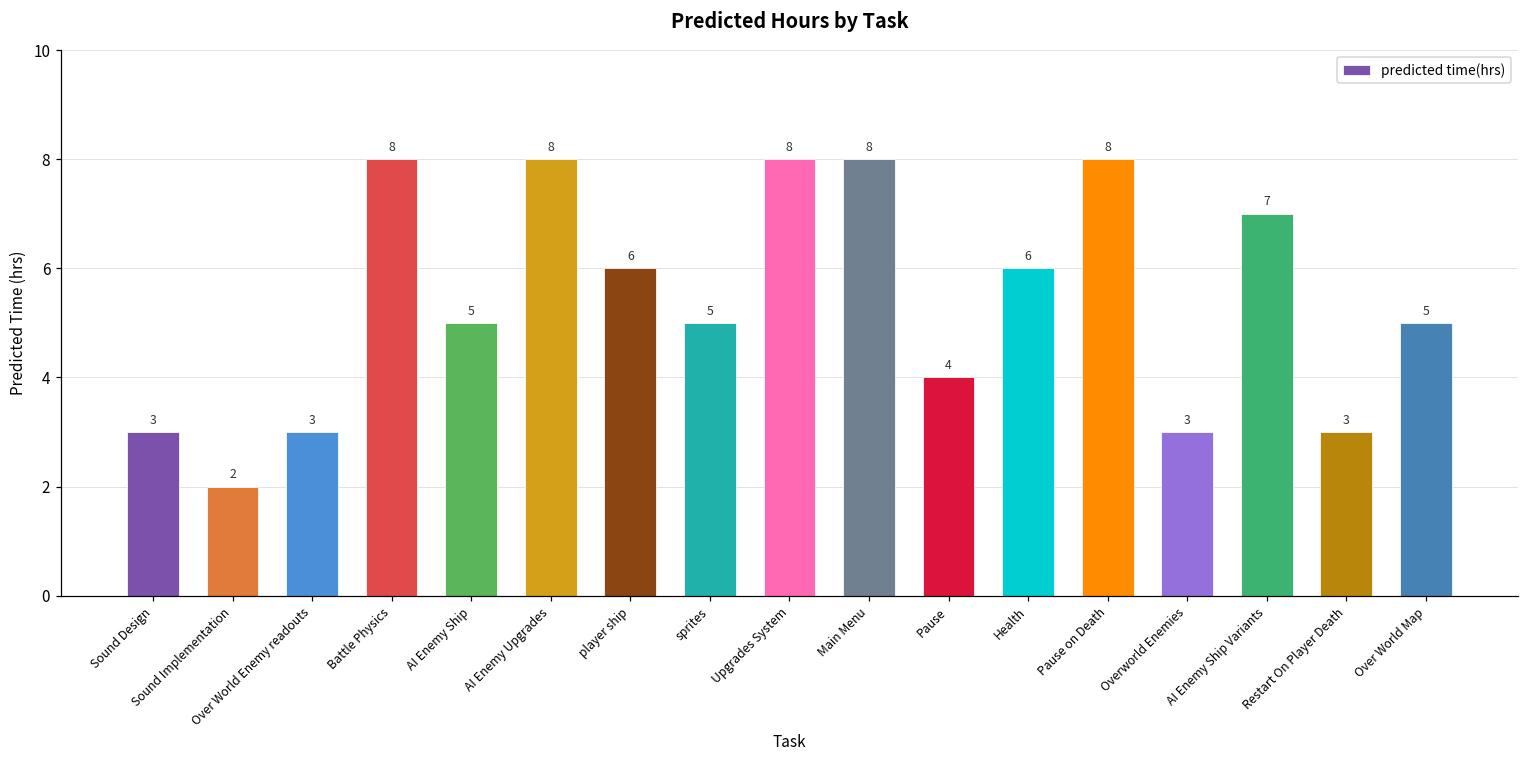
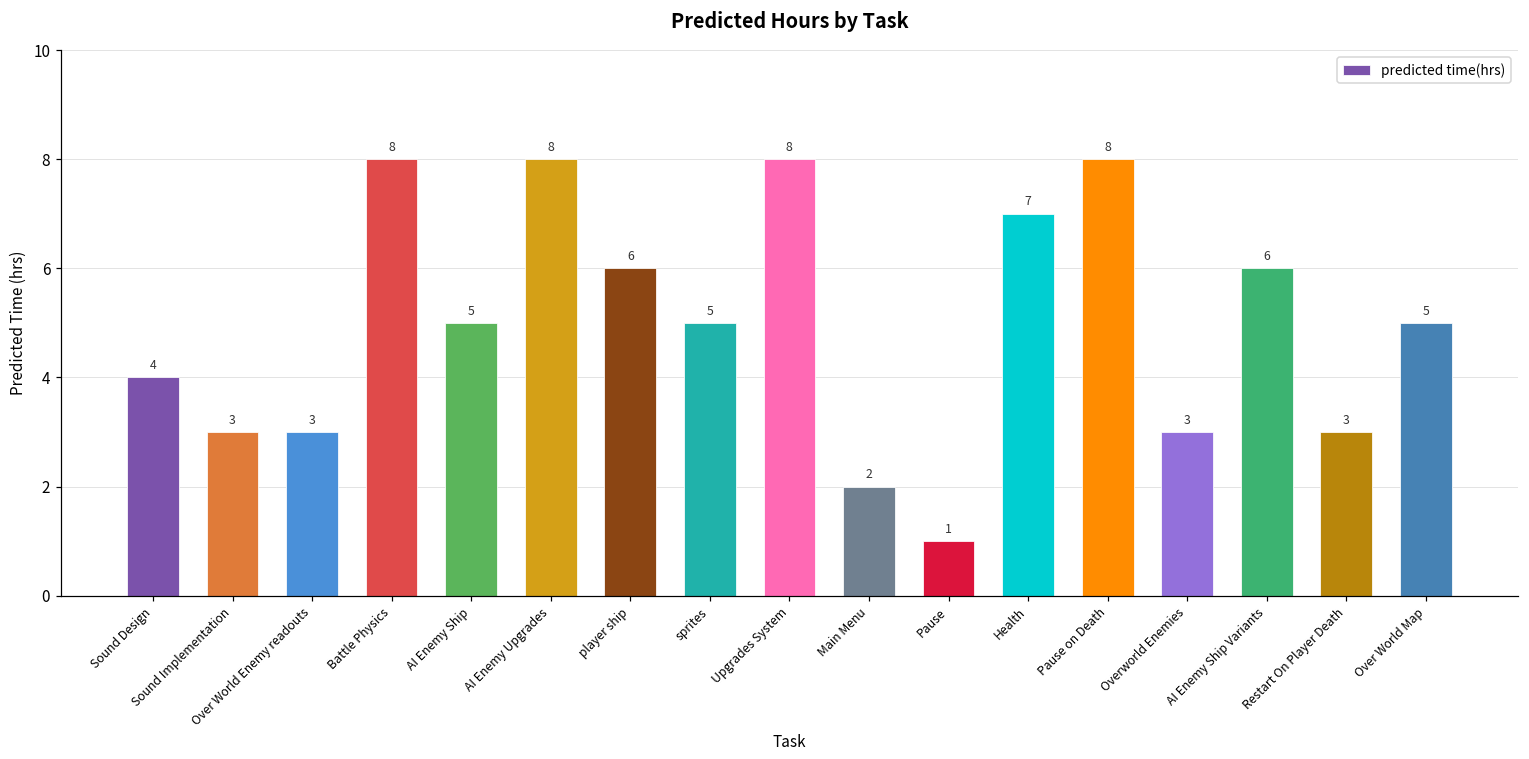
Sound Design: 3 -> 4
Sound Implementation: 2 -> 3
Main Menu: 8 -> 2
Pause: 4 -> 1
Health: 6 -> 7
AI Enemy Ship Variants: 7 -> 6
